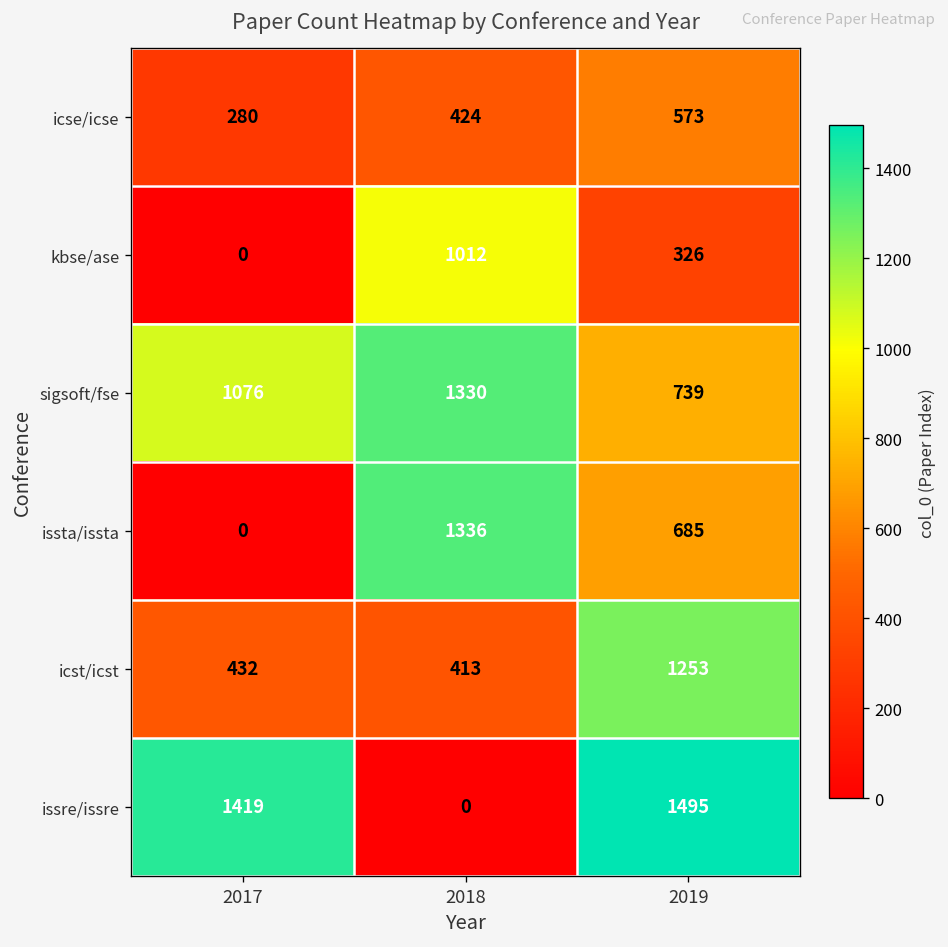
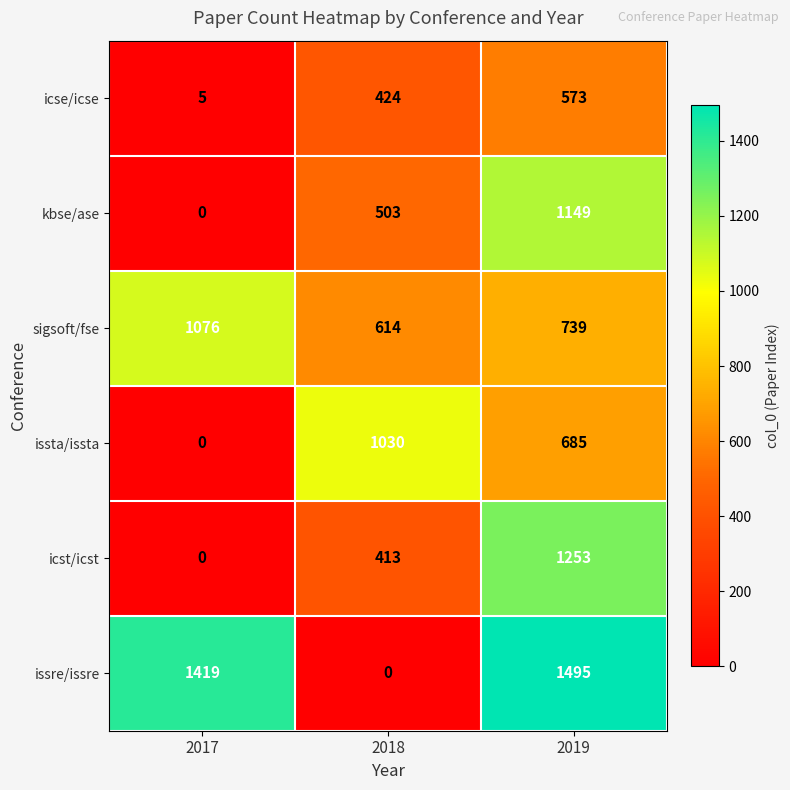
icse/icse, 2017: 280 -> 5
kbse/ase, 2018: 1012 -> 503
kbse/ase, 2019: 326 -> 1149
sigsoft/fse, 2018: 1330 -> 614
issta/issta, 2018: 1336 -> 1030
icst/icst, 2017: 432 -> 0
